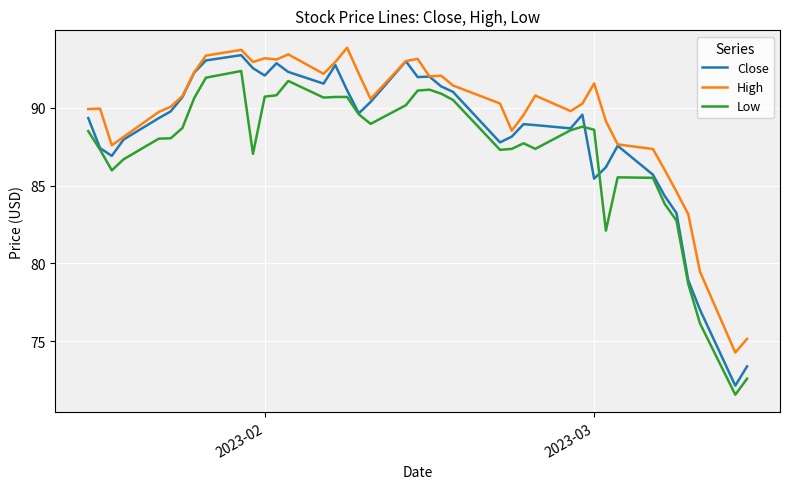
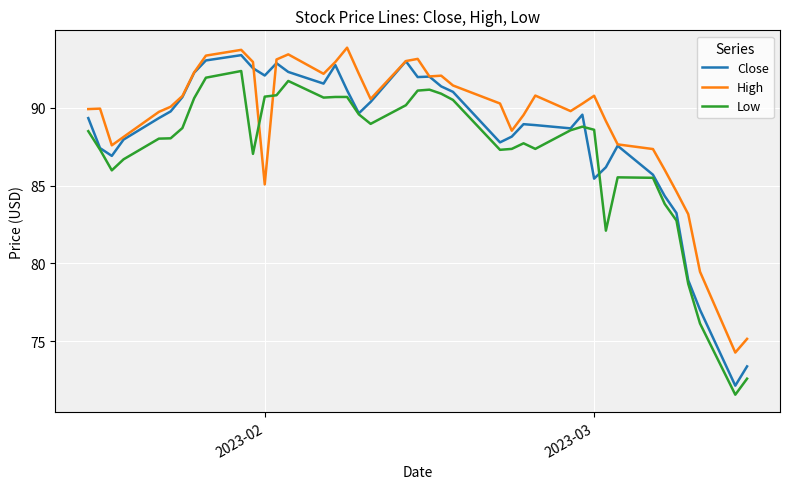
High, 2023-02: 93.2 -> 85.1
High, 2023-03: 91.6 -> 90.8
